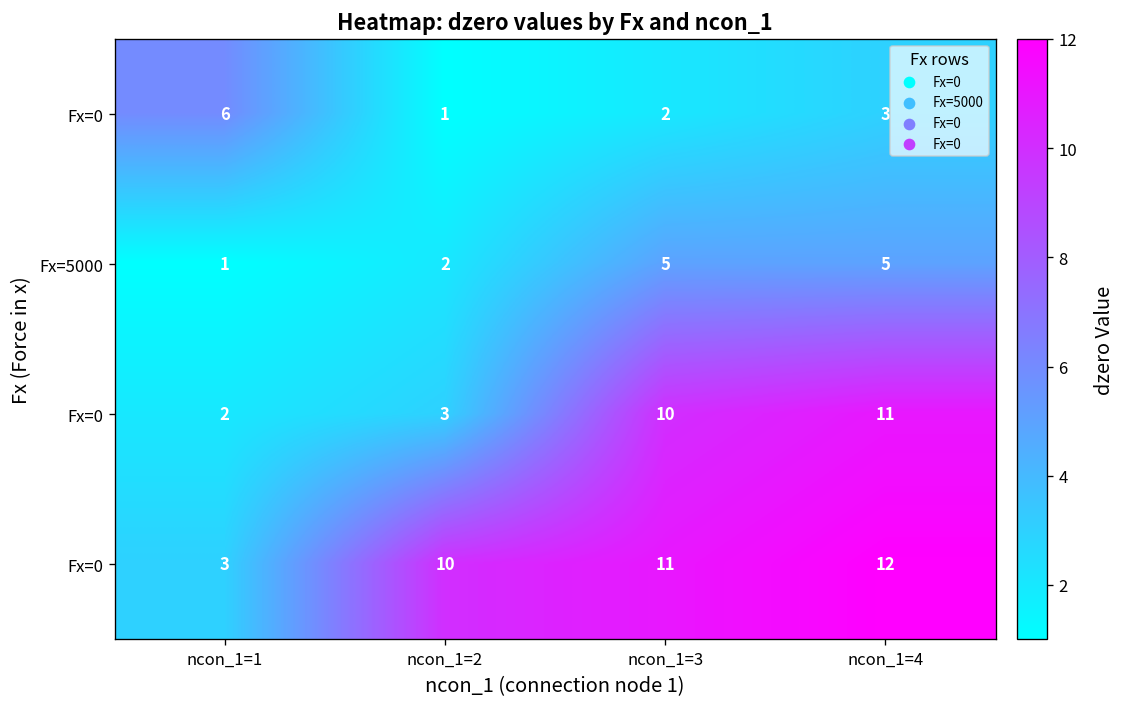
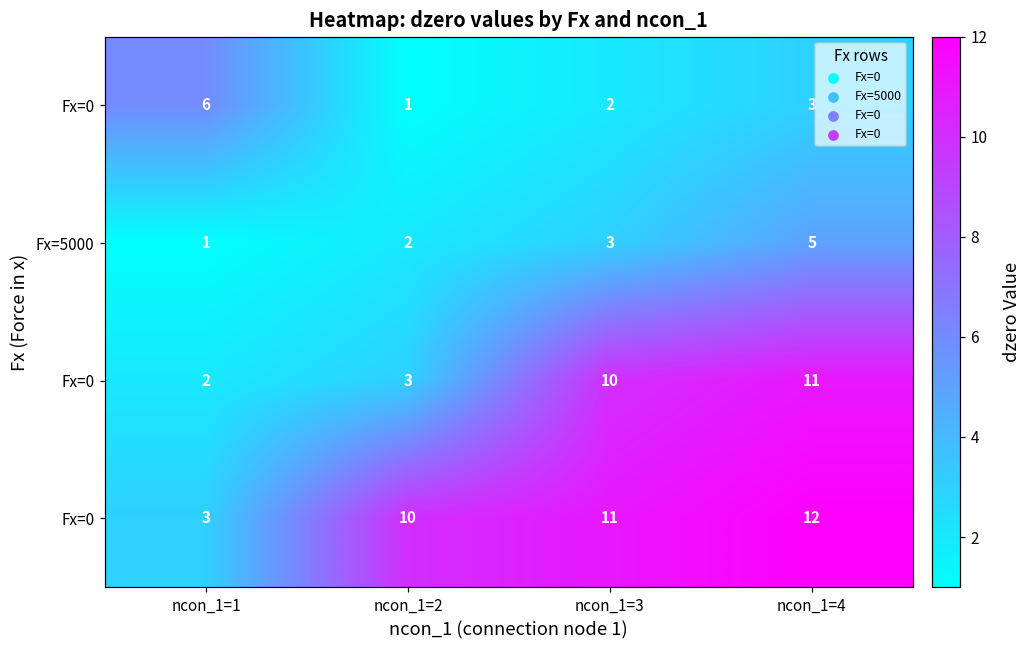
Fx=5000, ncon_1=3: 5 -> 3
